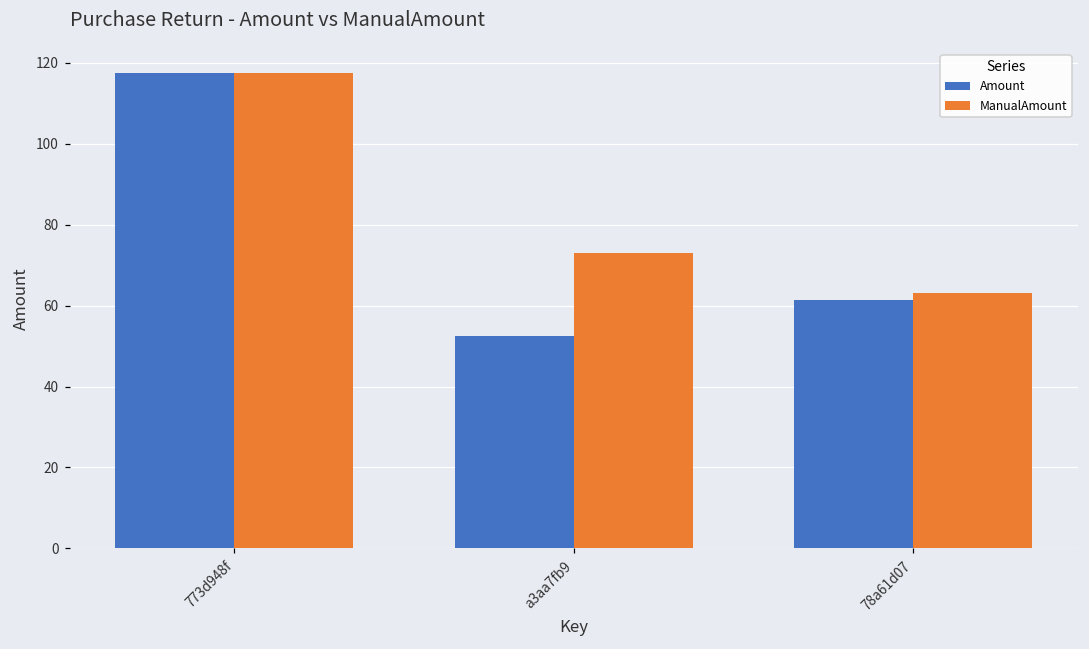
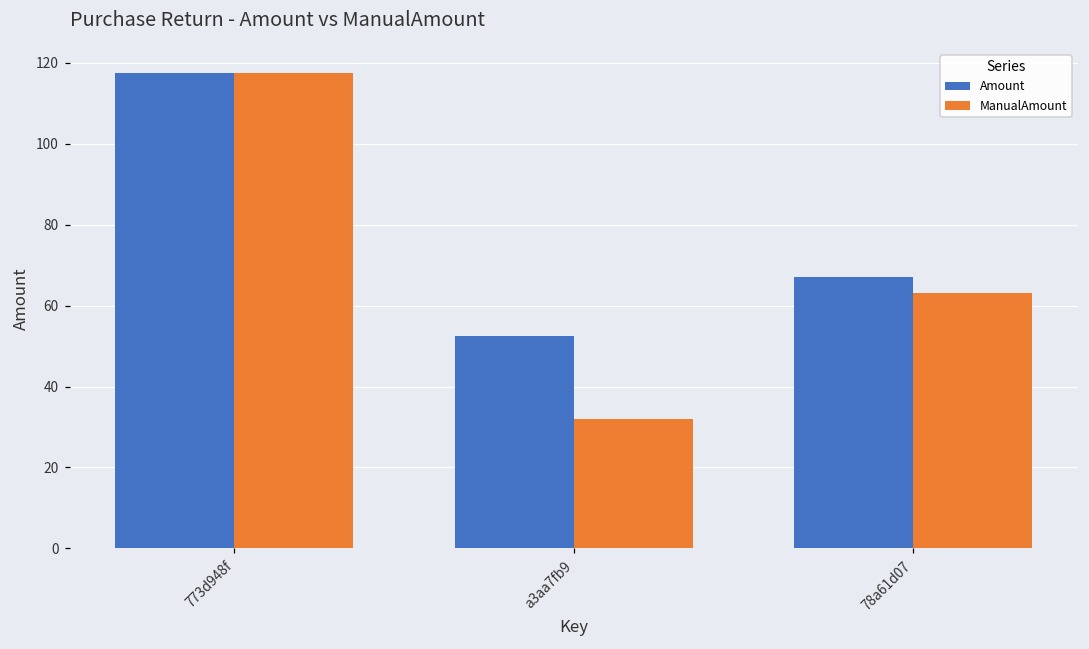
ManualAmount, a3aa7fb9: 73 -> 32
Amount, 78a61d07: 61 -> 67
